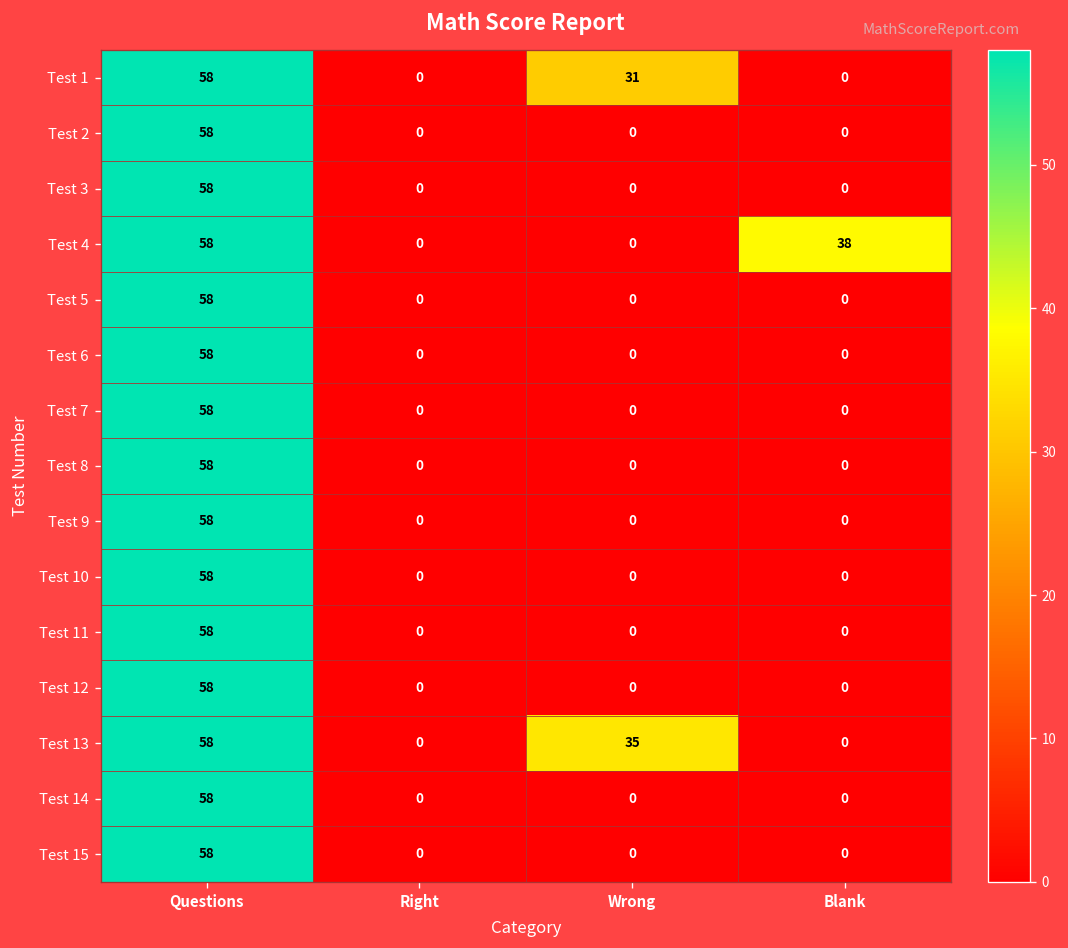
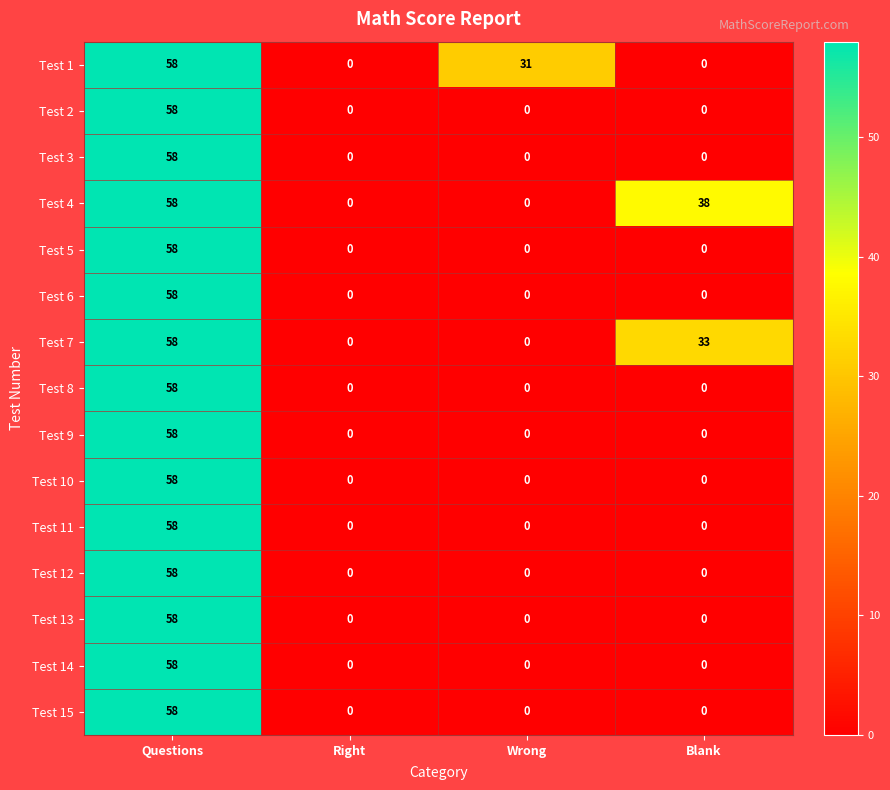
Test 7, Blank: 0 -> 33
Test 13, Wrong: 35 -> 0
